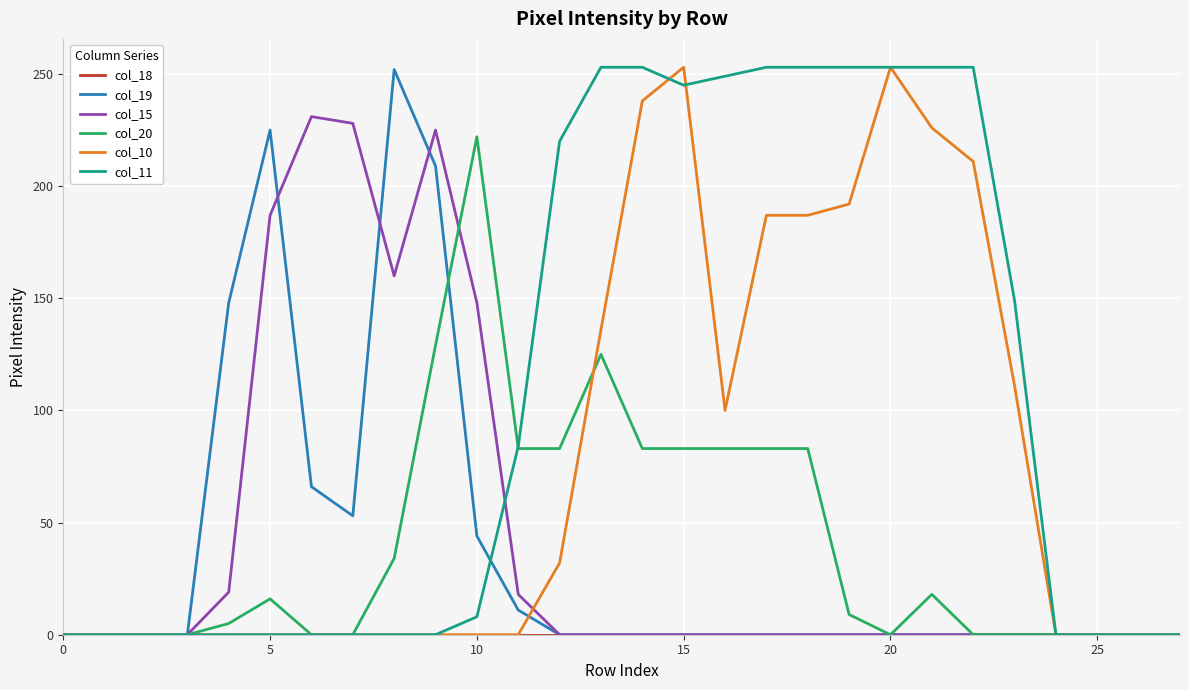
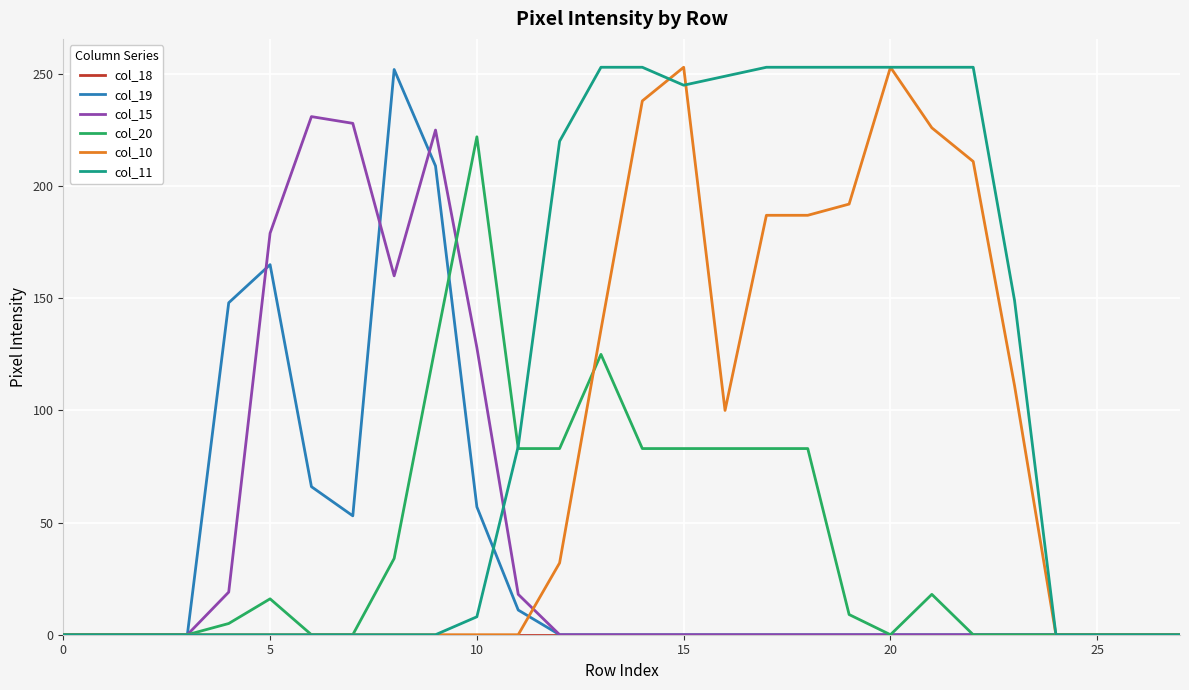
col_19, 5: 225 -> 165
col_15, 5: 187 -> 179
col_19, 10: 44 -> 57
col_15, 10: 148 -> 128
